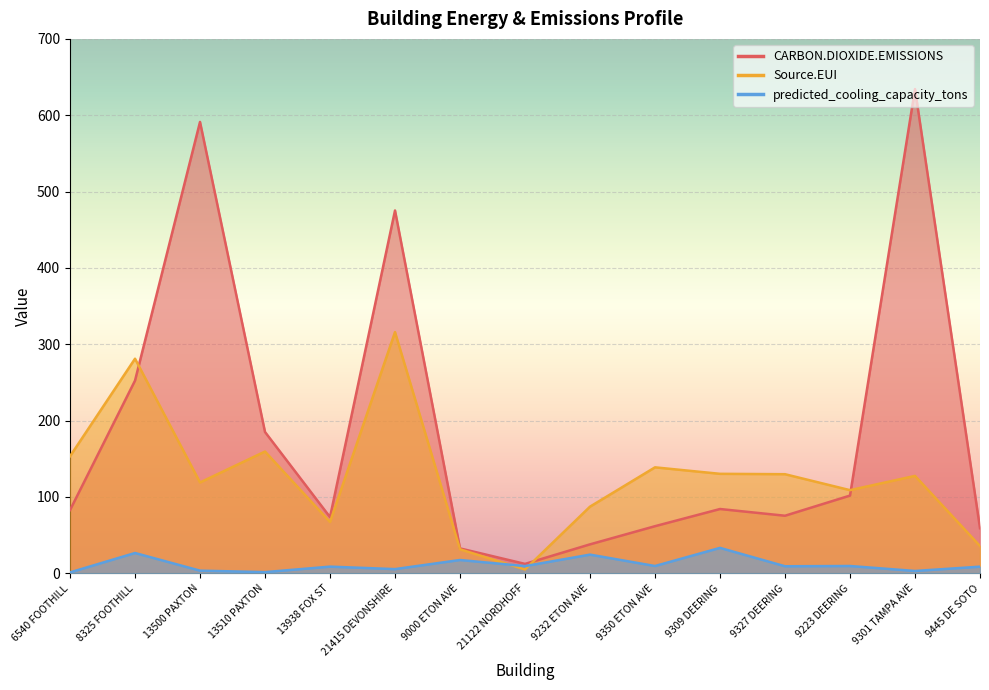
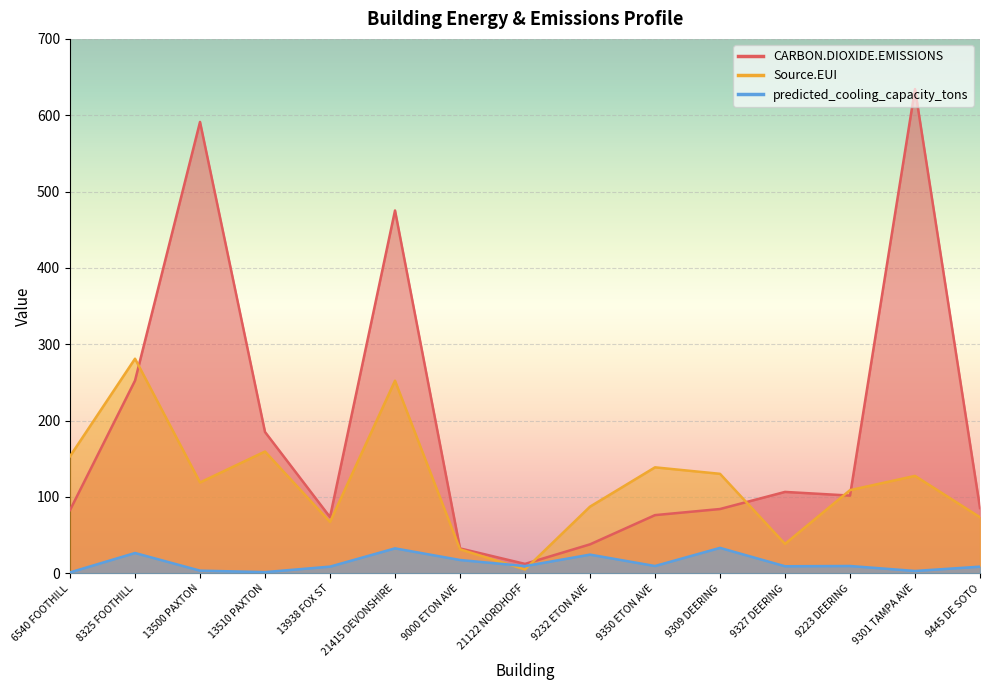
Source.EUI, 21415 DEVONSHIRE: 320 -> 250
predicted_cooling_capacity_tons, 21415 DEVONSHIRE: 10 -> 30
CARBON.DIOXIDE.EMISSIONS, 9350 ETON AVE: 60 -> 80
CARBON.DIOXIDE.EMISSIONS, 9327 DEERING: 80 -> 110
Source.EUI, 9327 DEERING: 130 -> 40
CARBON.DIOXIDE.EMISSIONS, 9445 DE SOTO: 60 -> 90
Source.EUI, 9445 DE SOTO: 40 -> 70
